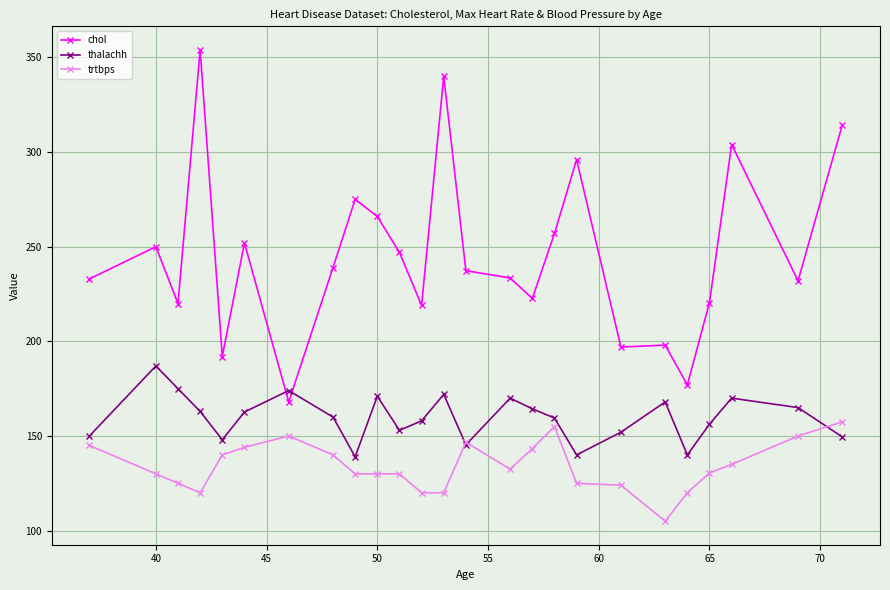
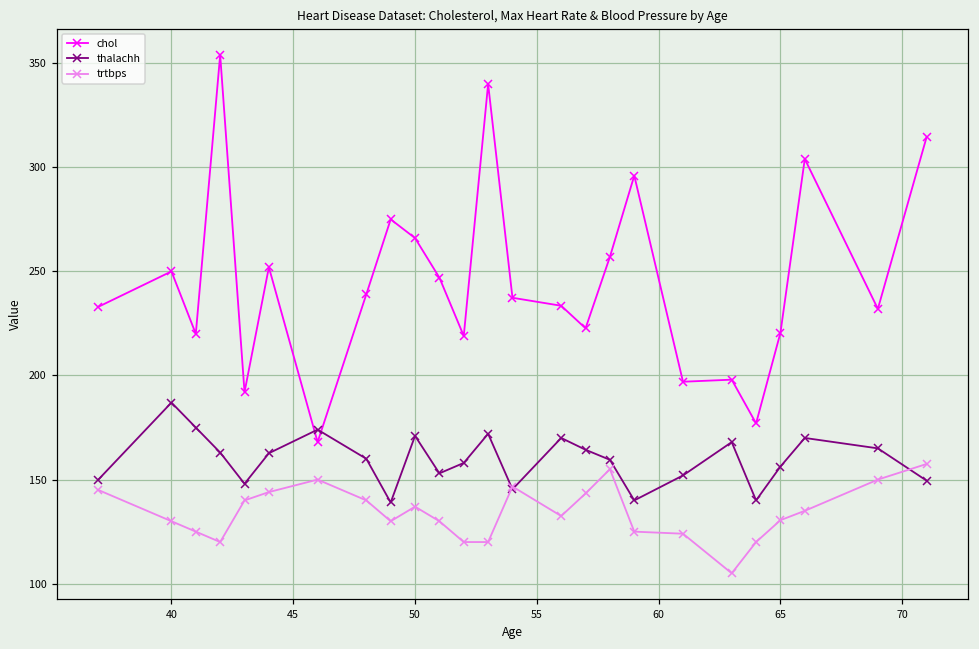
trtbps, 50: 130 -> 137
